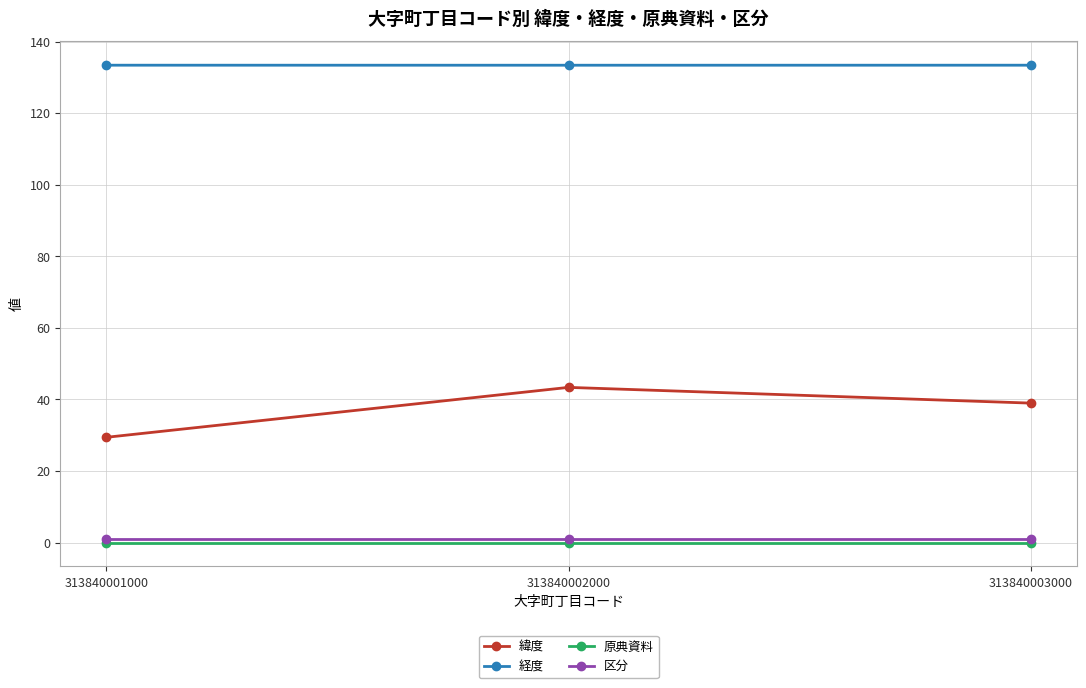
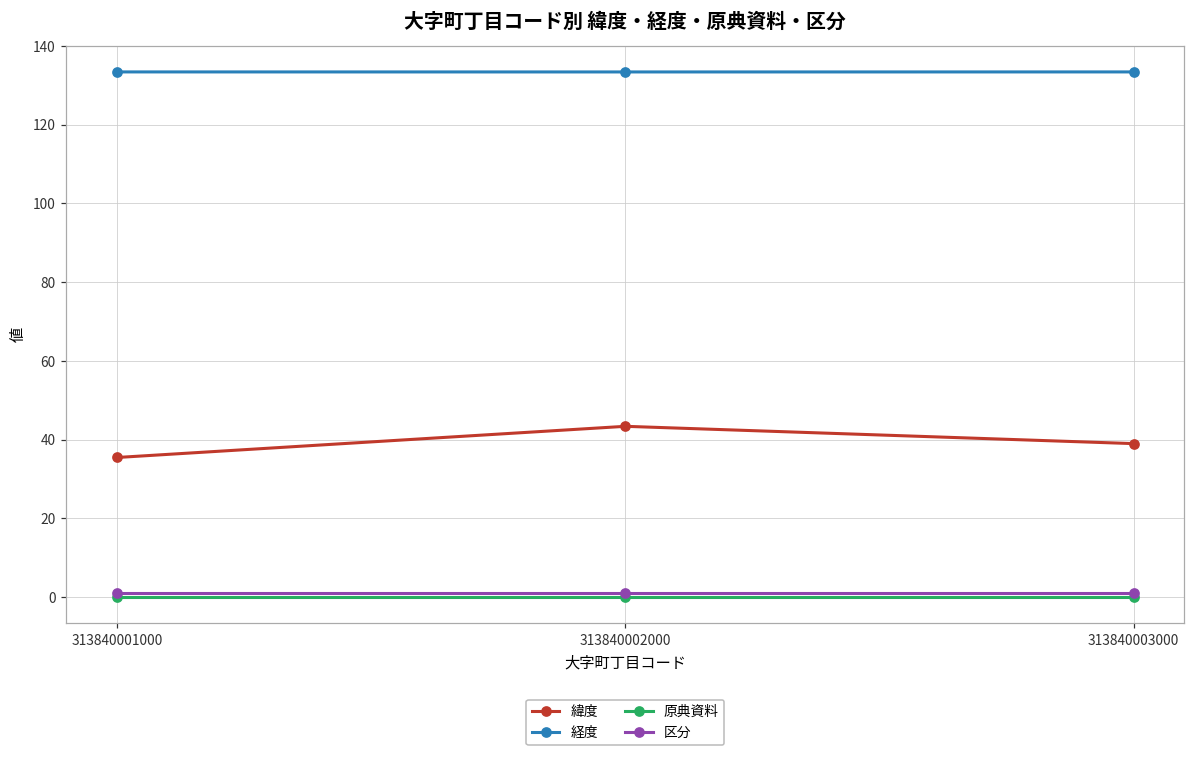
緯度, 313840001000: 29 -> 35
